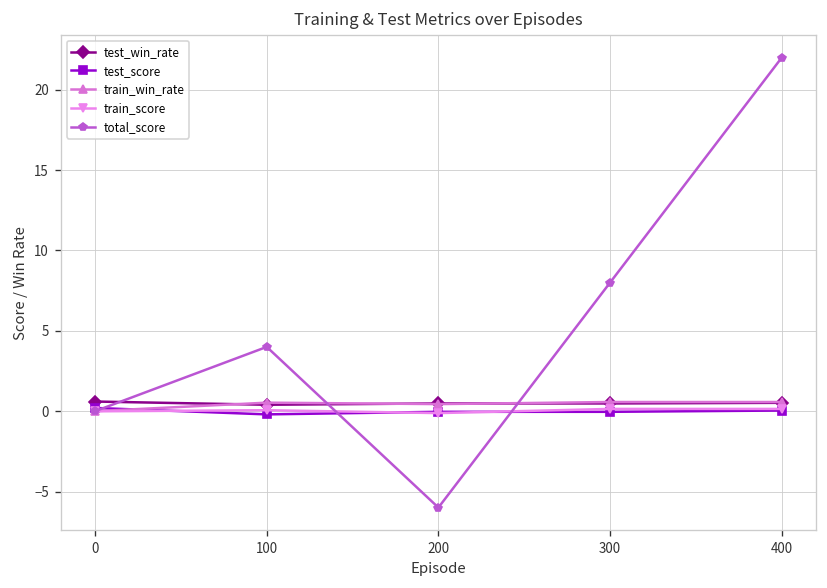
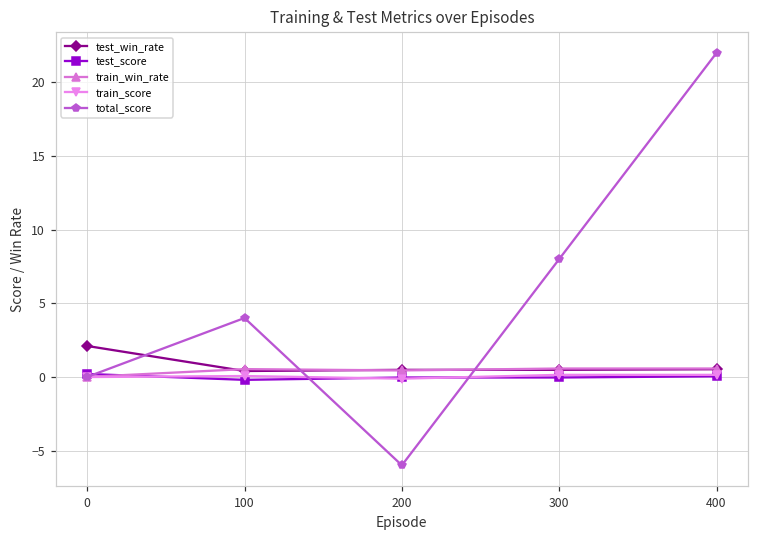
test_win_rate, 0: 0.6 -> 2.1
